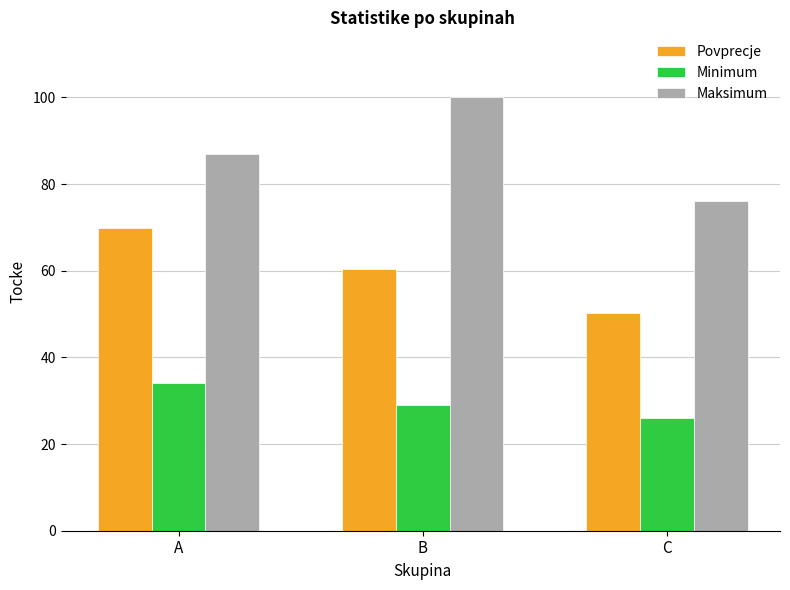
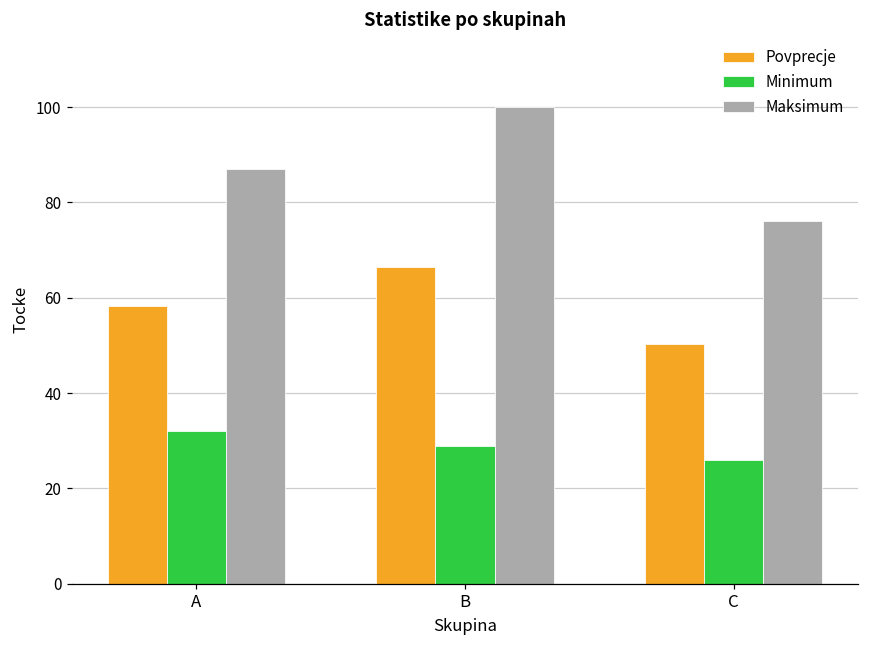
Povprecje, A: 70 -> 58
Minimum, A: 34 -> 32
Povprecje, B: 60 -> 67
